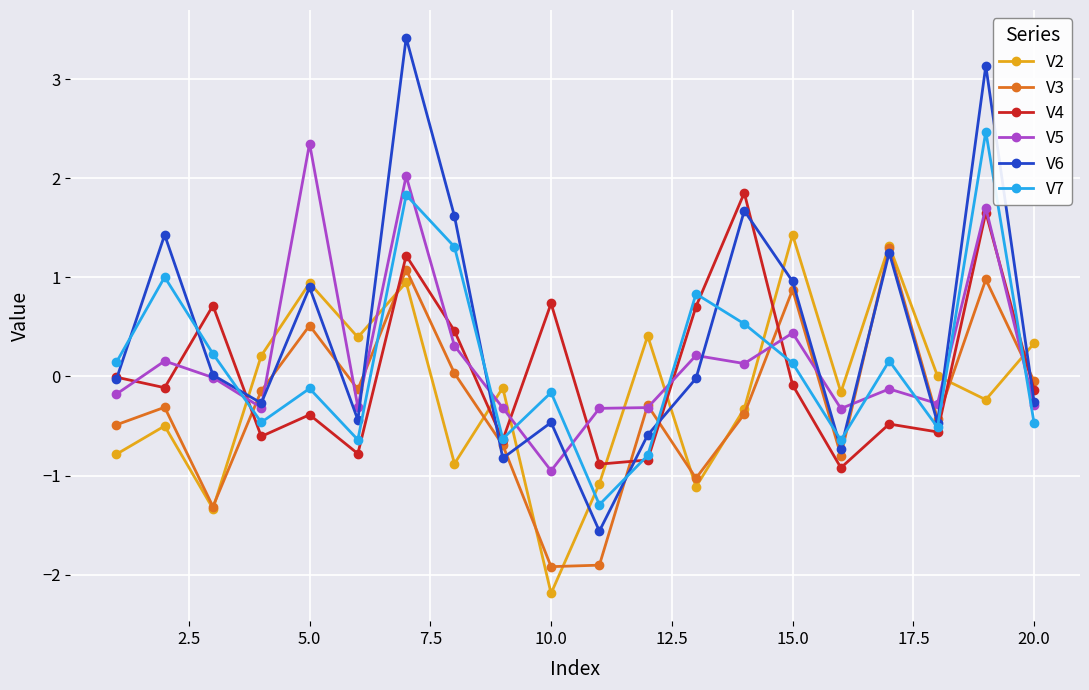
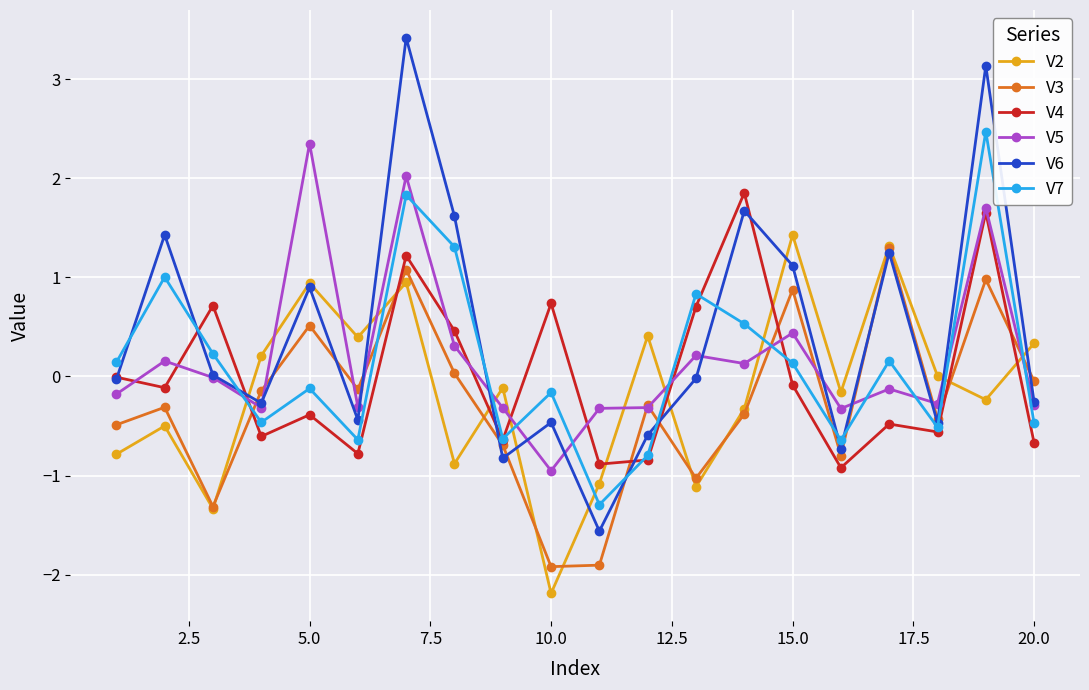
V6, 15.0: 1.0 -> 1.1
V4, 20.0: -0.1 -> -0.7
